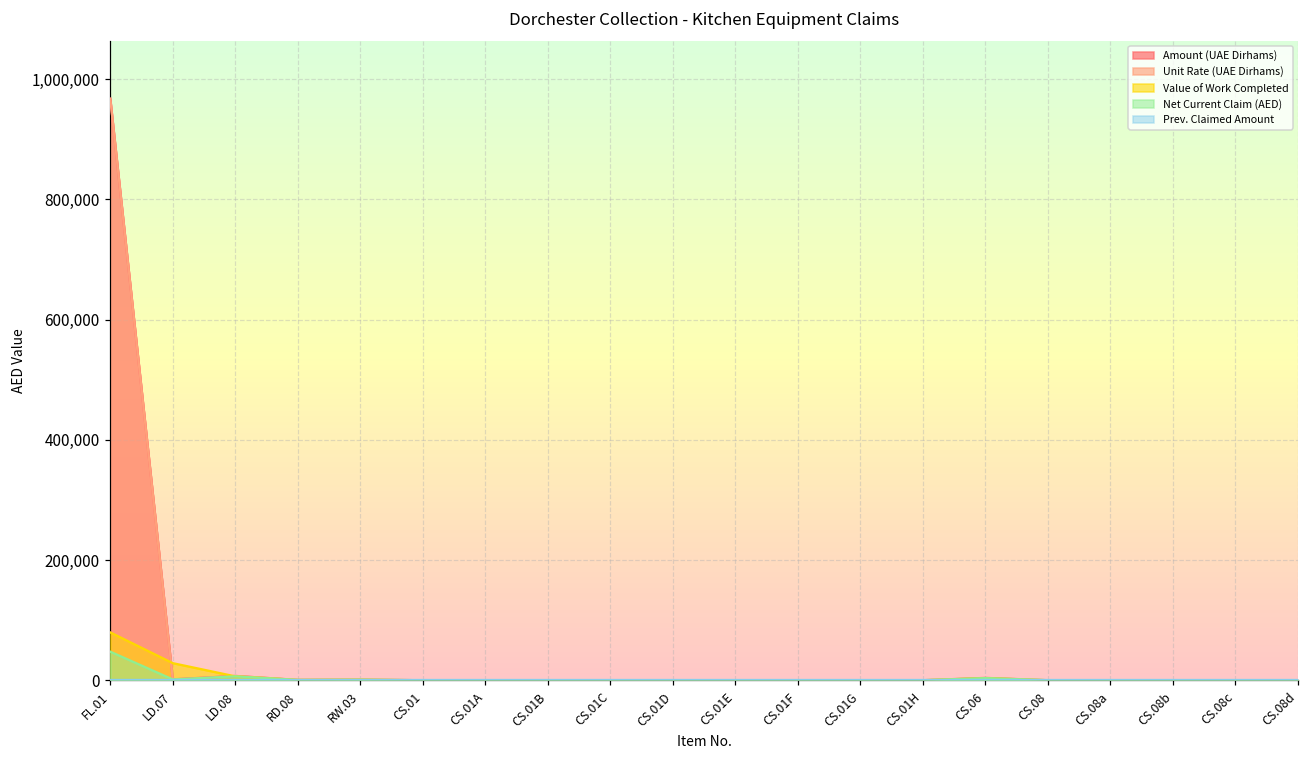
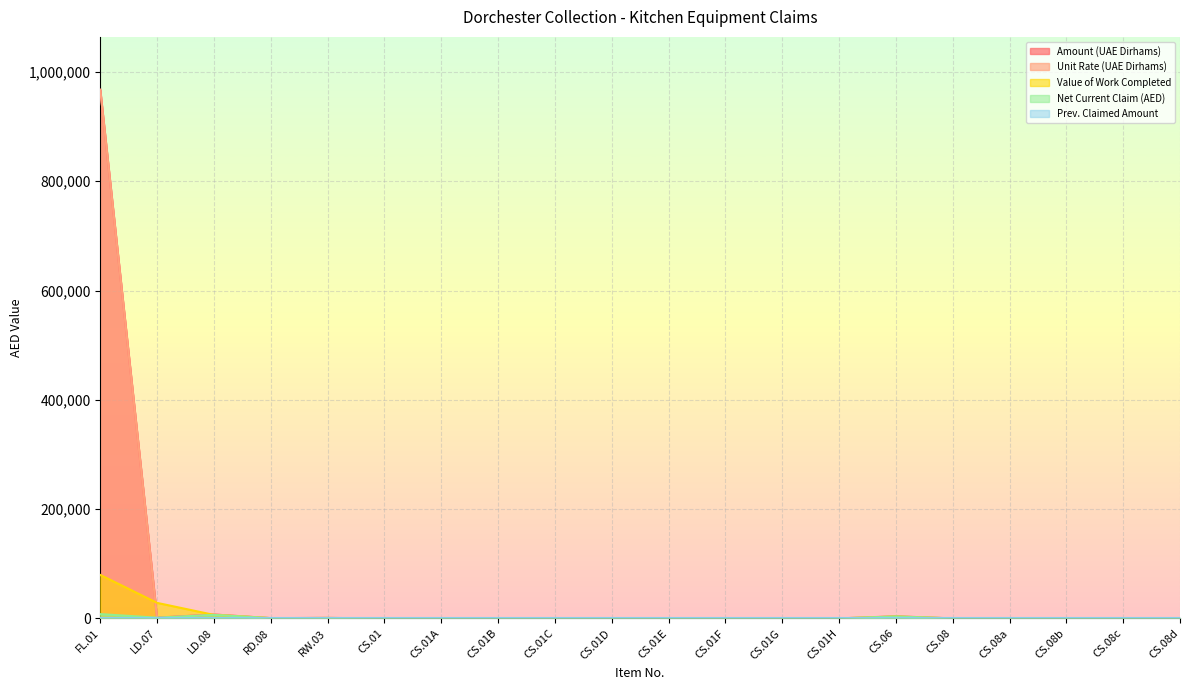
Net Current Claim (AED), FL.01: 50,000 -> 10,000
